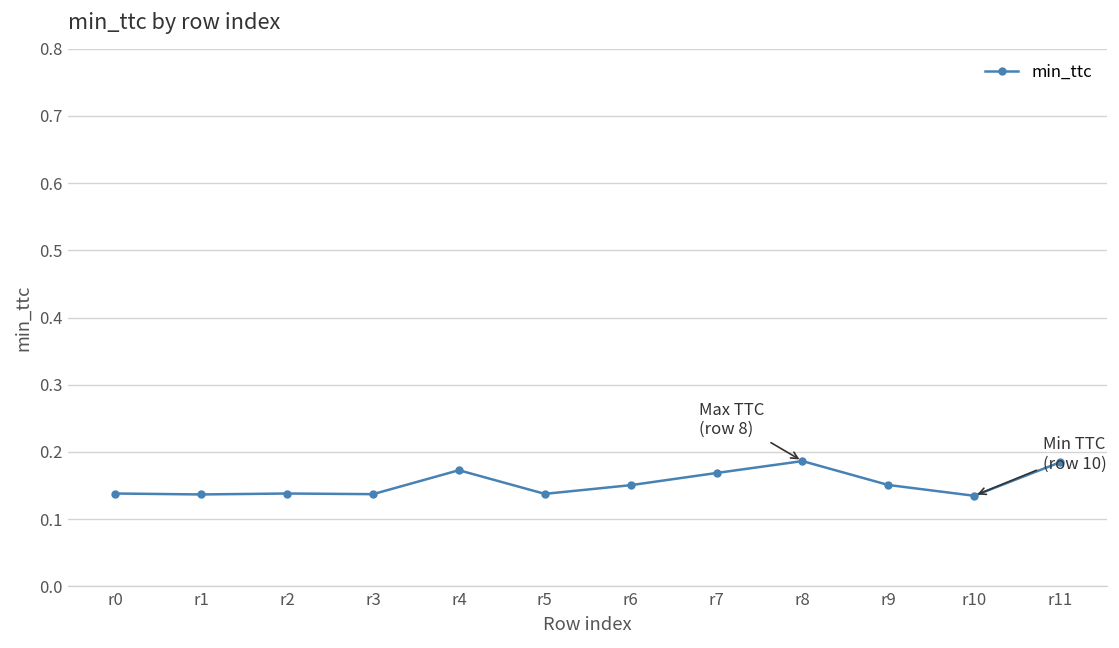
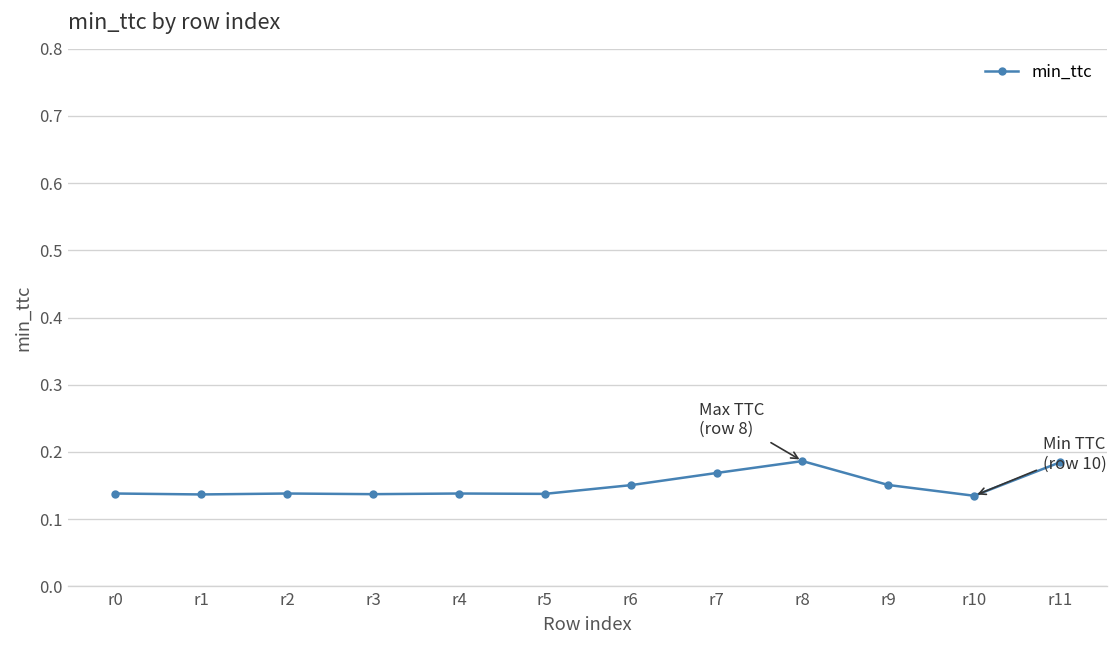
r4: 0.17 -> 0.14
